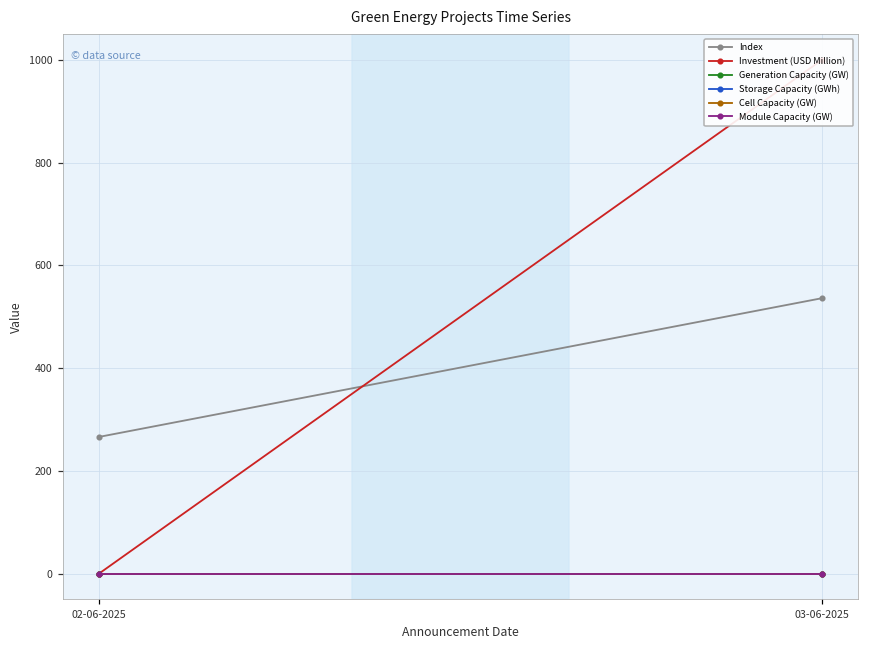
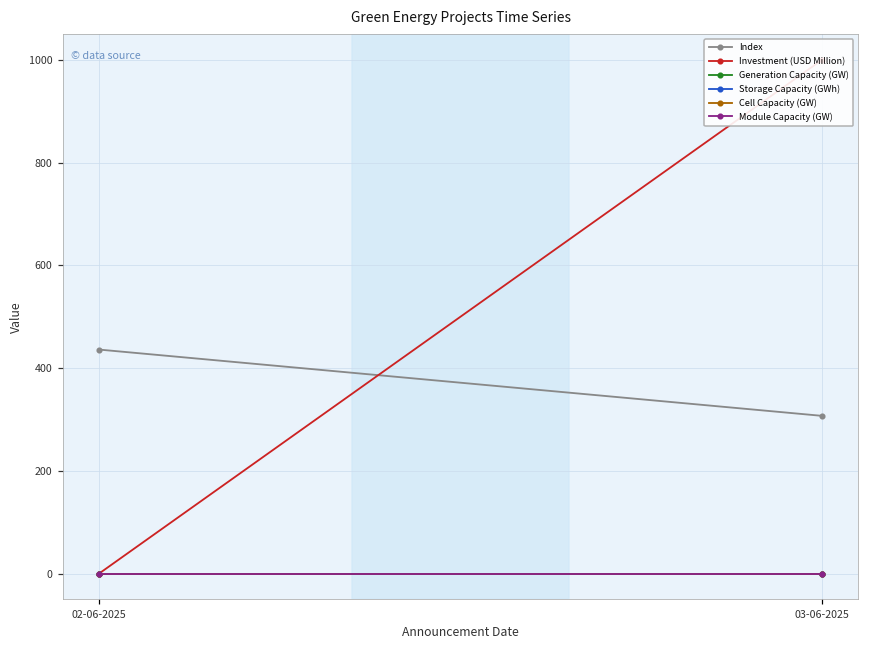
Index, 02-06-2025: 270 -> 440
Index, 03-06-2025: 540 -> 310
